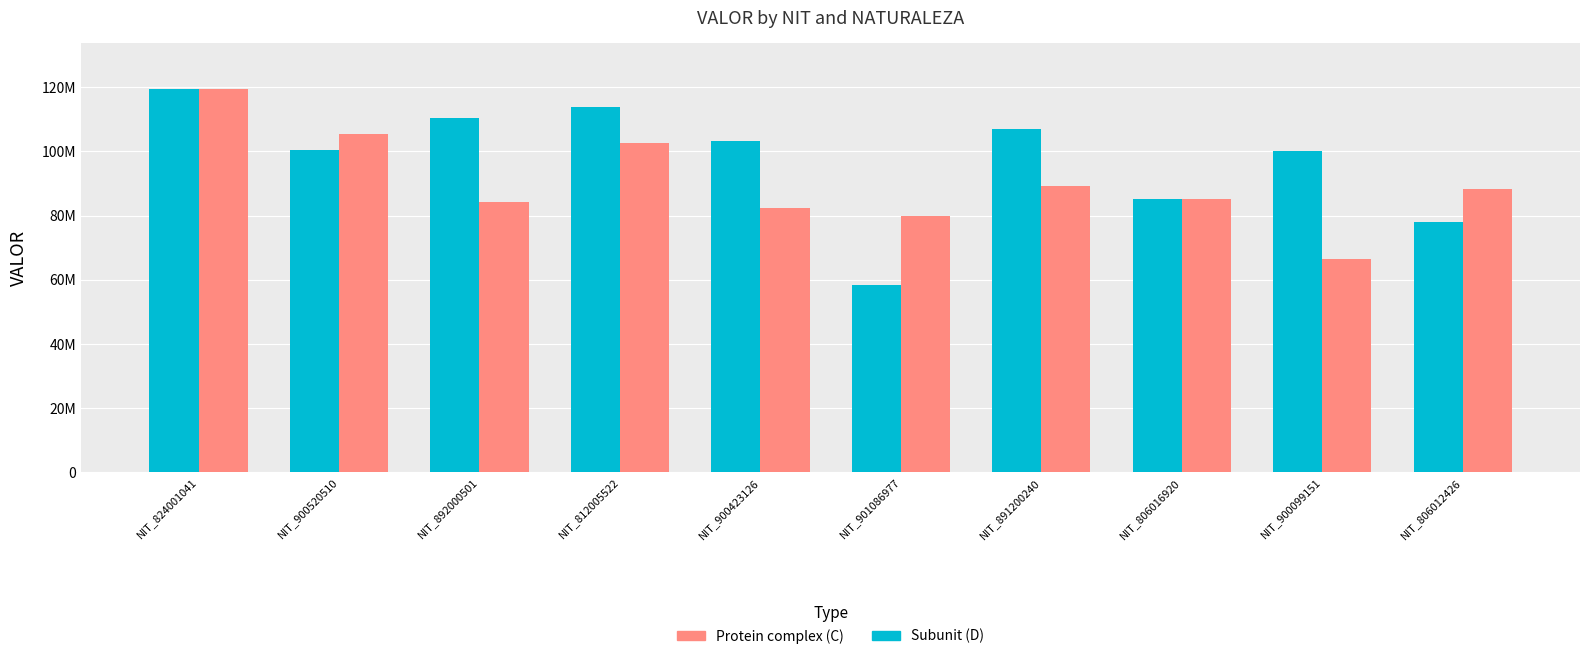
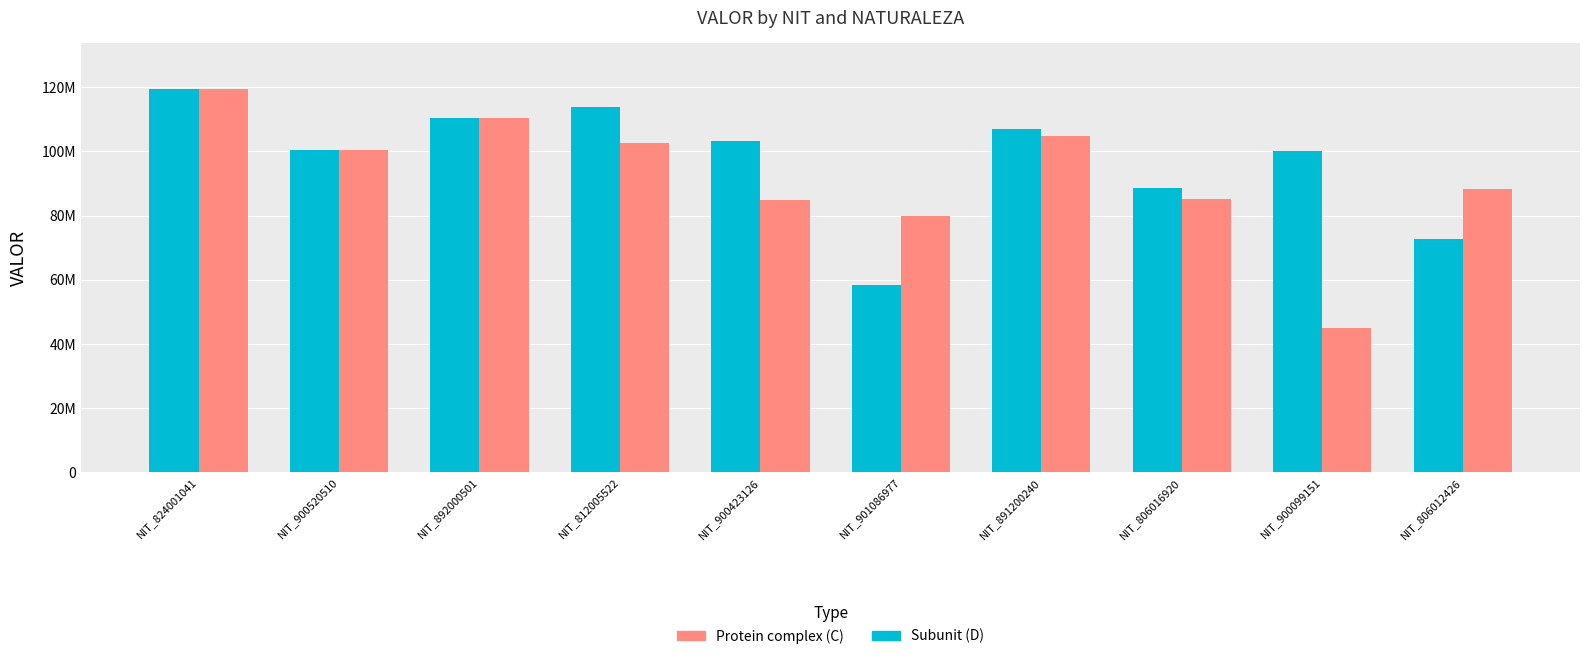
Protein complex (C), NIT_900520510: 105000000 -> 100000000
Protein complex (C), NIT_892000501: 84000000 -> 110000000
Protein complex (C), NIT_900423126: 82000000 -> 85000000
Protein complex (C), NIT_891200240: 89000000 -> 105000000
Subunit (D), NIT_806016920: 85000000 -> 89000000
Protein complex (C), NIT_900099151: 66000000 -> 45000000
Subunit (D), NIT_806012426: 78000000 -> 73000000
